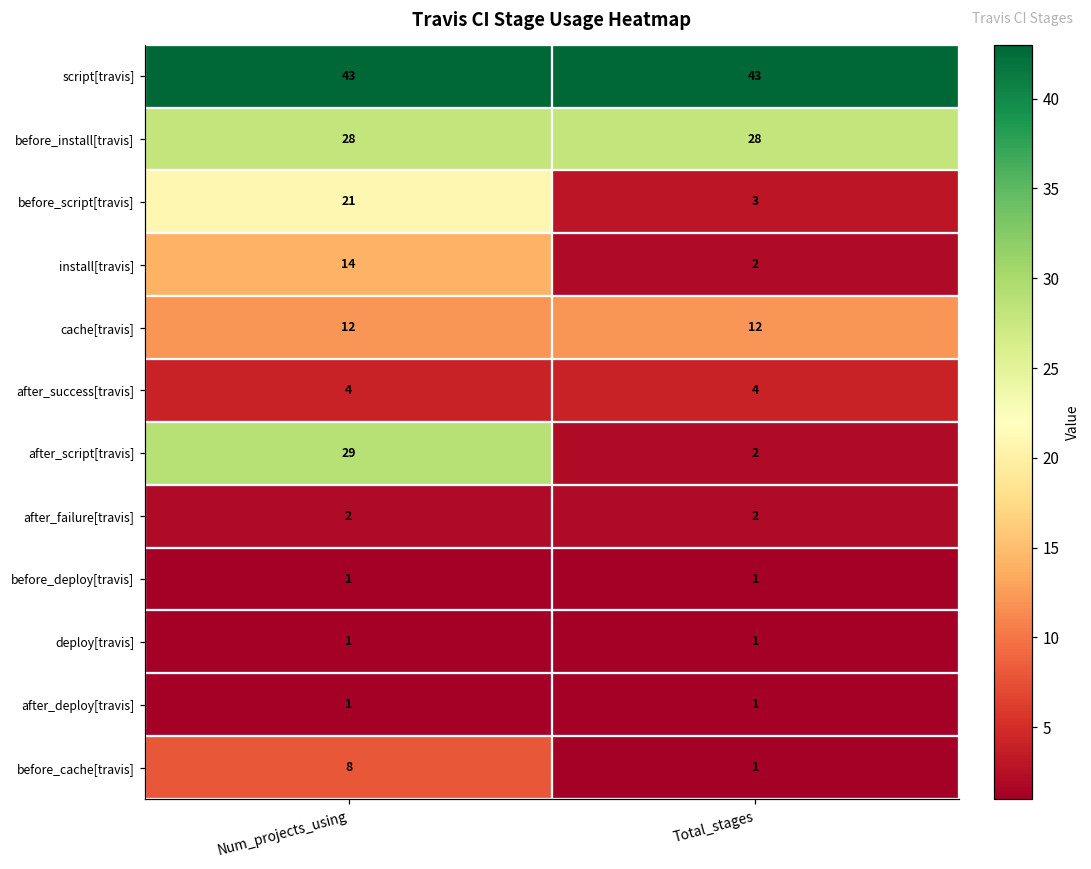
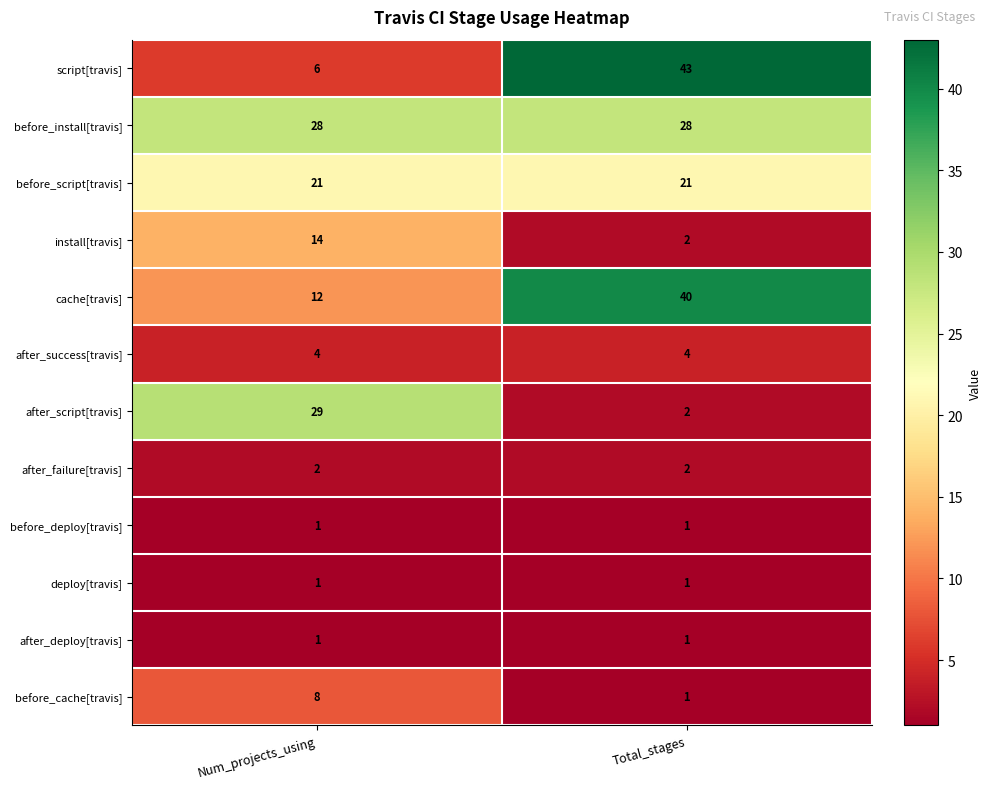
script[travis], Num_projects_using: 43 -> 6
before_script[travis], Total_stages: 3 -> 21
cache[travis], Total_stages: 12 -> 40
